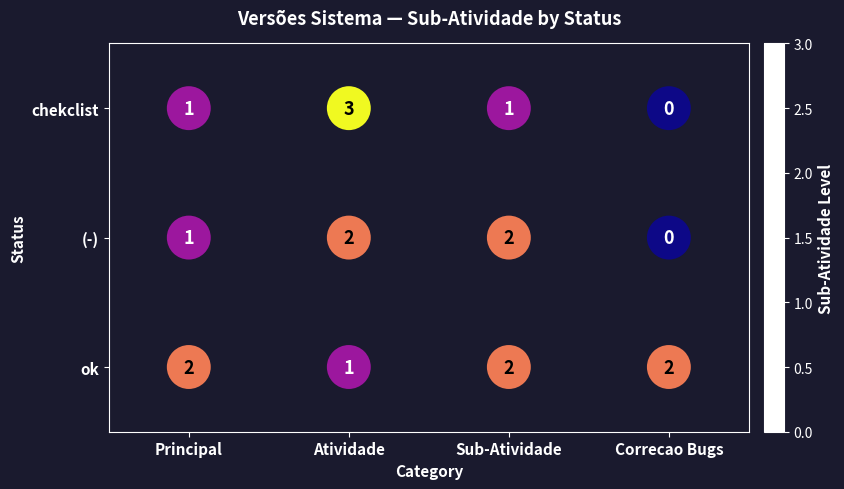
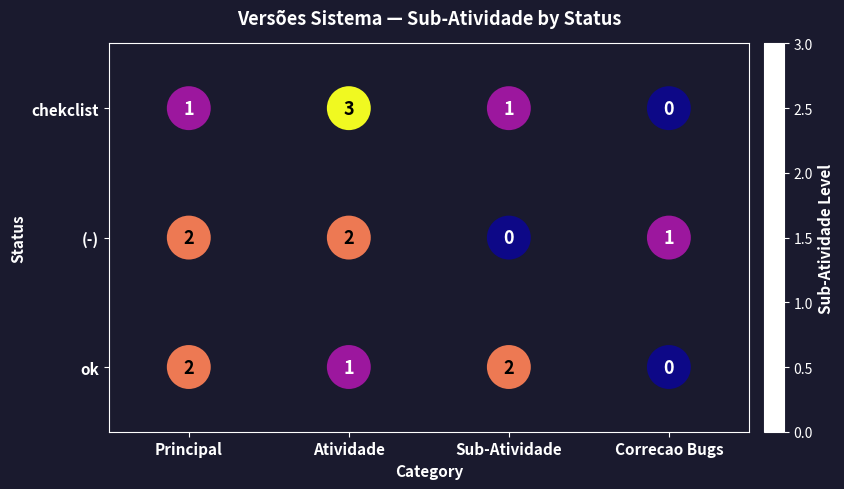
(-), Principal: 1 -> 2
(-), Sub-Atividade: 2 -> 0
(-), Correcao Bugs: 0 -> 1
ok, Correcao Bugs: 2 -> 0
